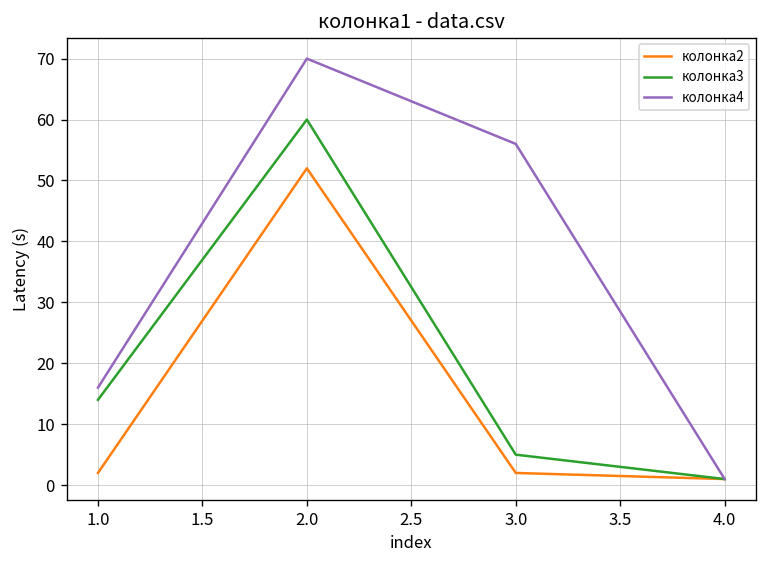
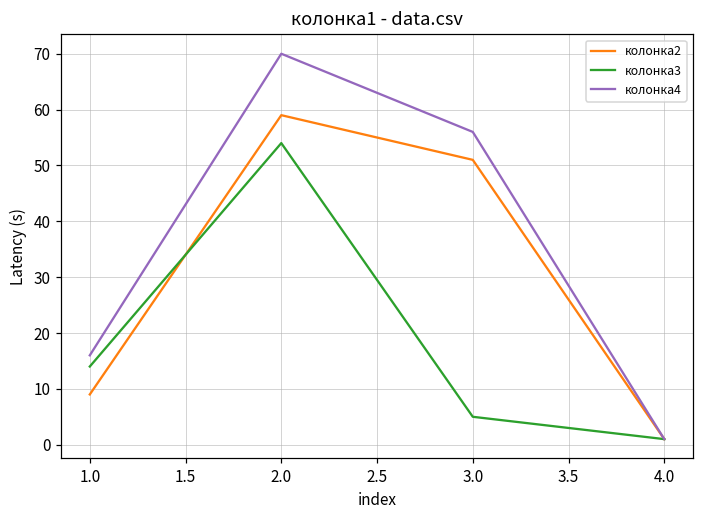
колонка2, 1.0: 2 -> 9
колонка2, 2.0: 52 -> 59
колонка3, 2.0: 60 -> 54
колонка2, 3.0: 2 -> 51
